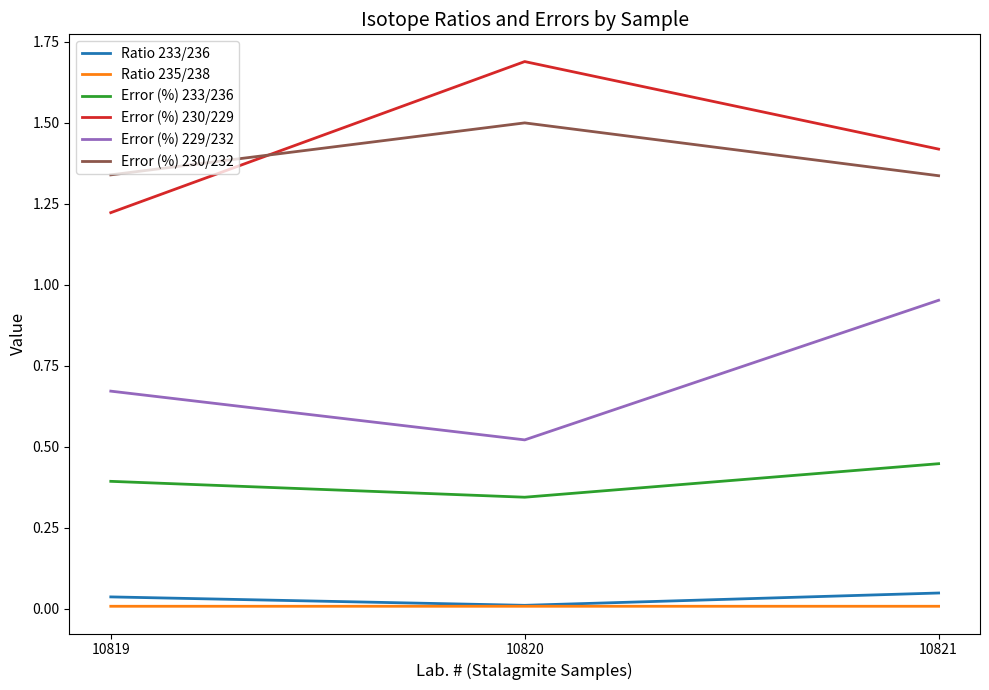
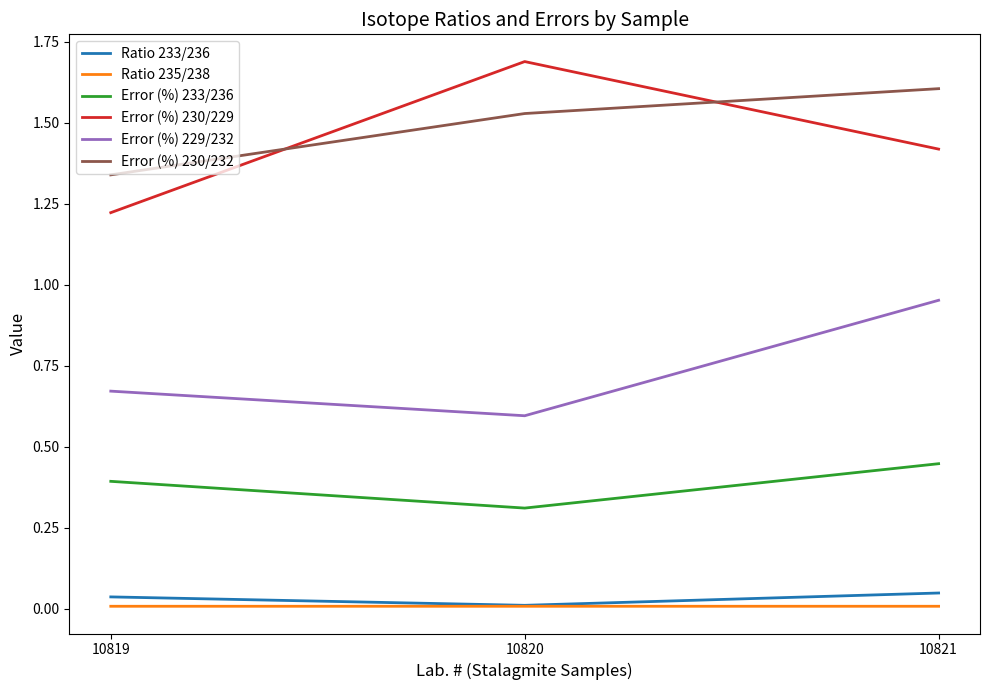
Error (%) 233/236, 10820: 0.34 -> 0.31
Error (%) 229/232, 10820: 0.52 -> 0.60
Error (%) 230/232, 10820: 1.50 -> 1.53
Error (%) 230/232, 10821: 1.34 -> 1.60
